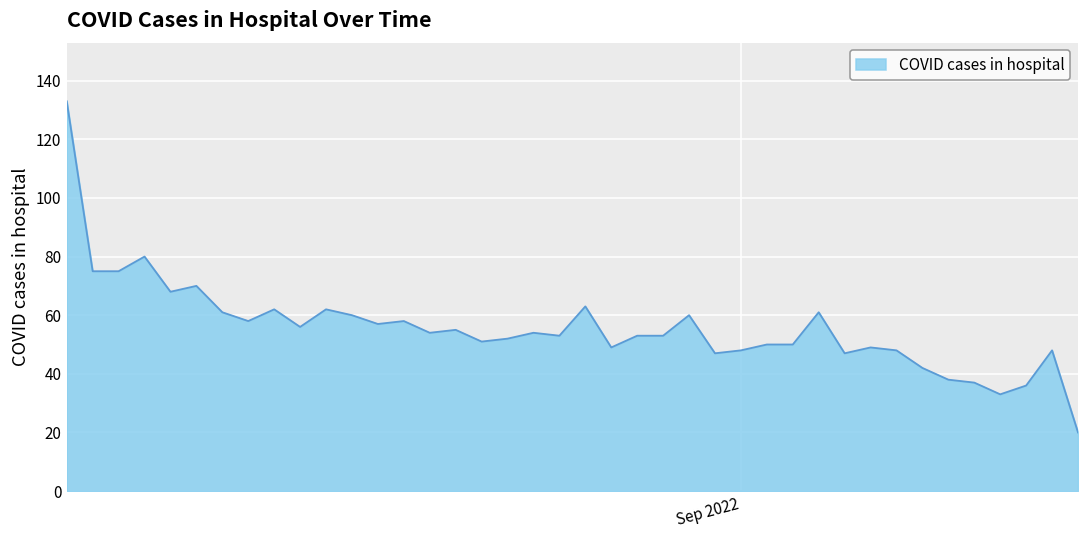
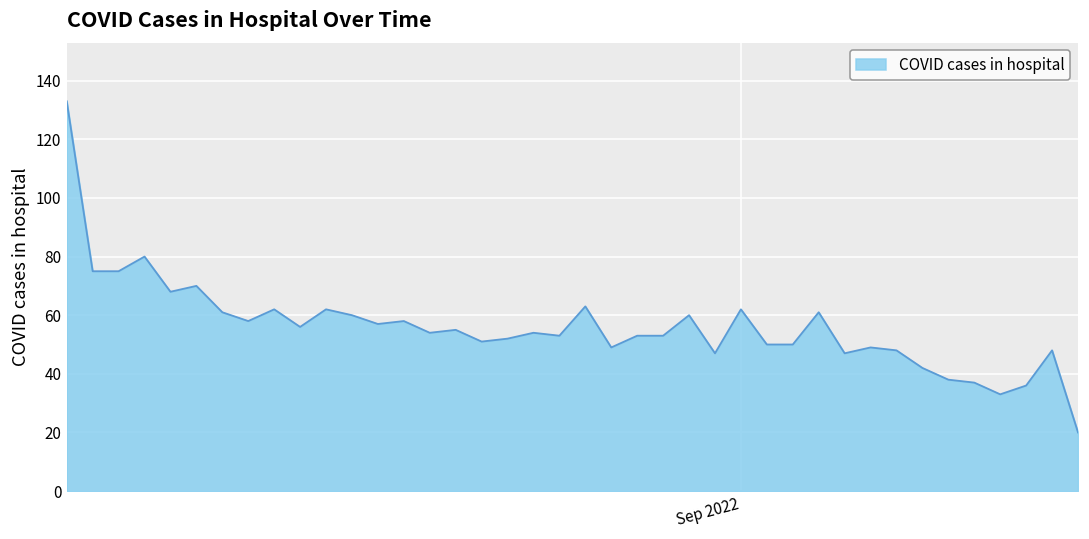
Sep 2022: 48 -> 62
